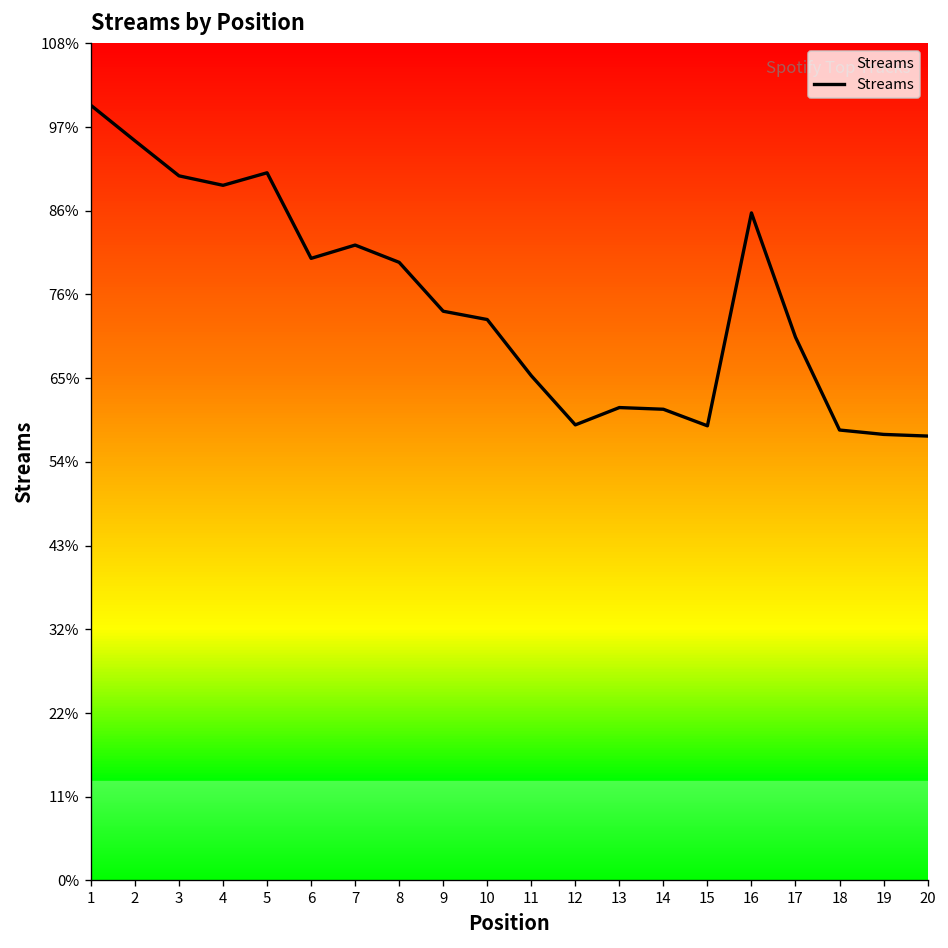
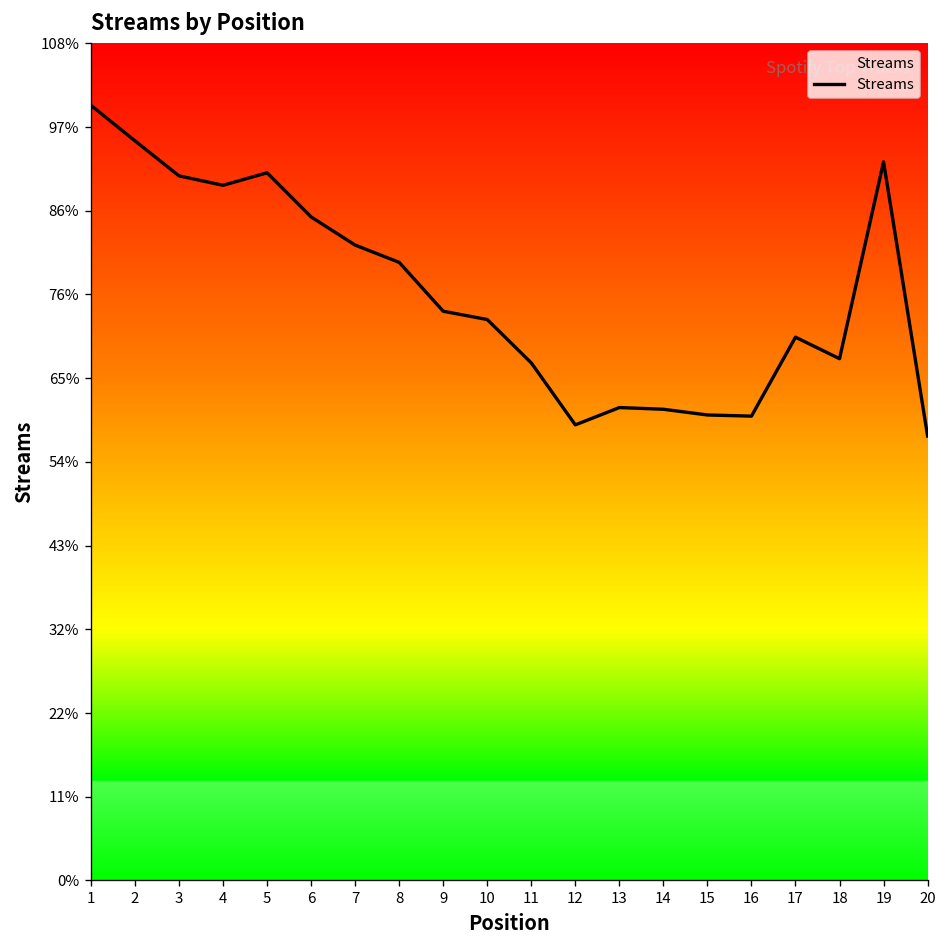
6: 80% -> 86%
11: 65% -> 67%
15: 59% -> 60%
16: 86% -> 60%
18: 58% -> 67%
19: 58% -> 93%
